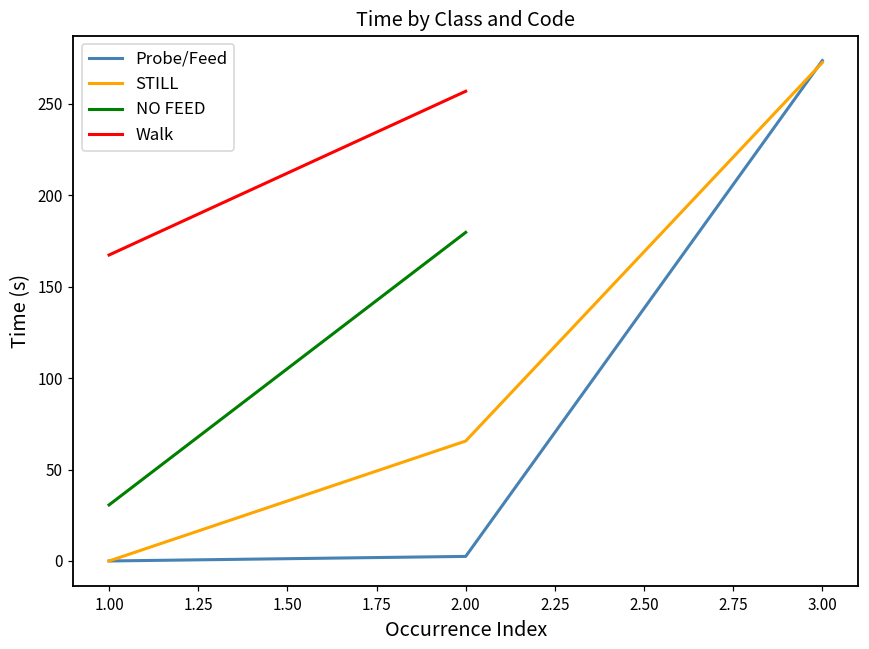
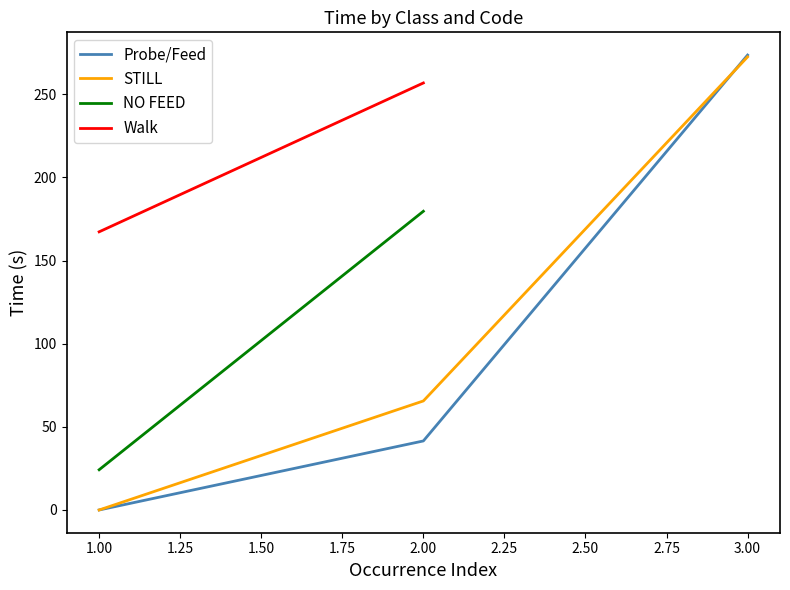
NO FEED, 1.00: 31 -> 24
Probe/Feed, 2.00: 2 -> 42
